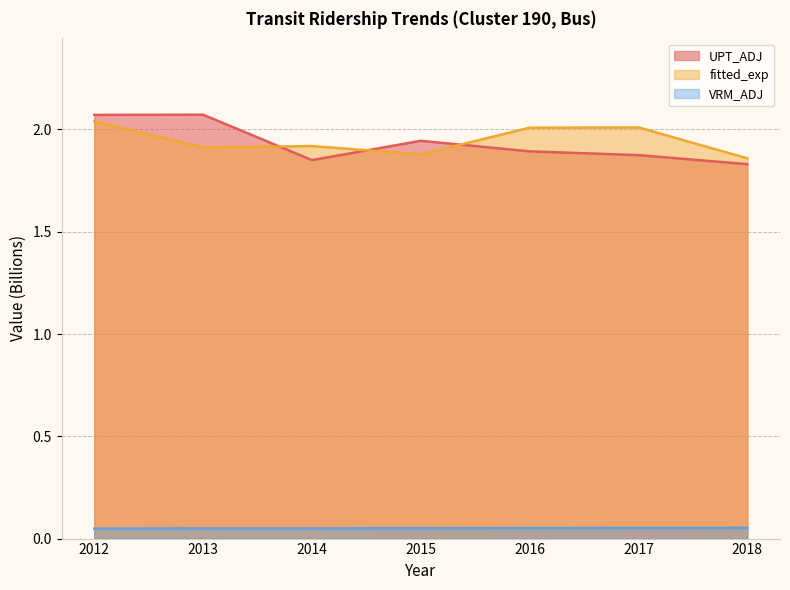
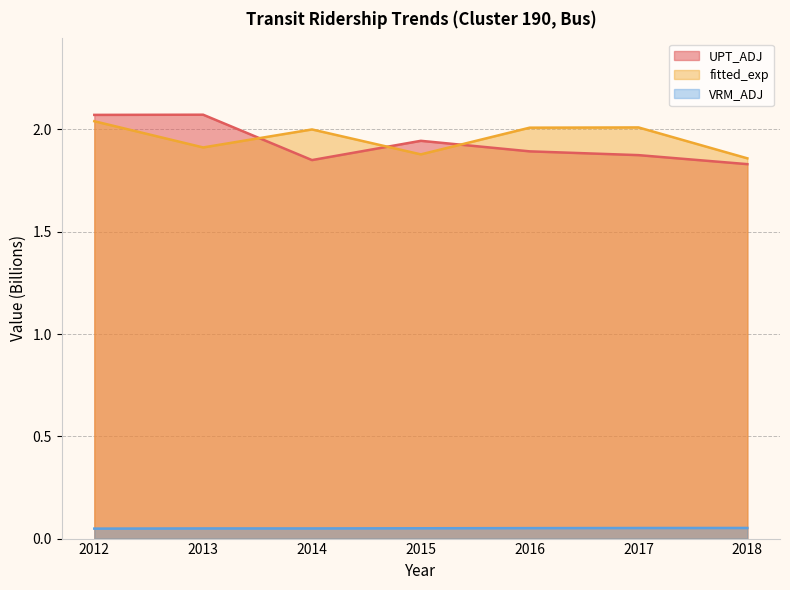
fitted_exp, 2014: 1.92 -> 2.00
